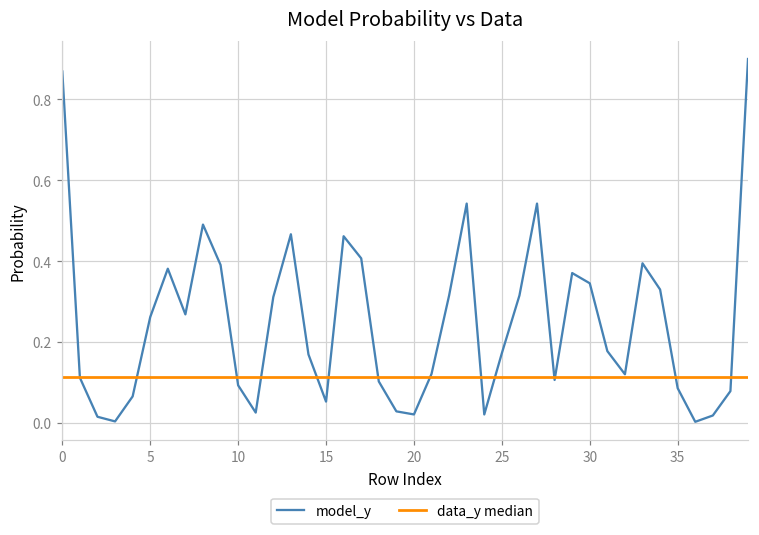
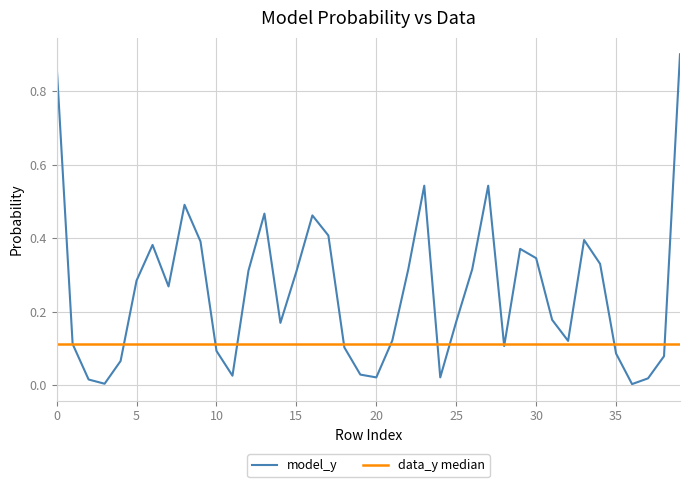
5: 0.26 -> 0.28
15: 0.05 -> 0.31
